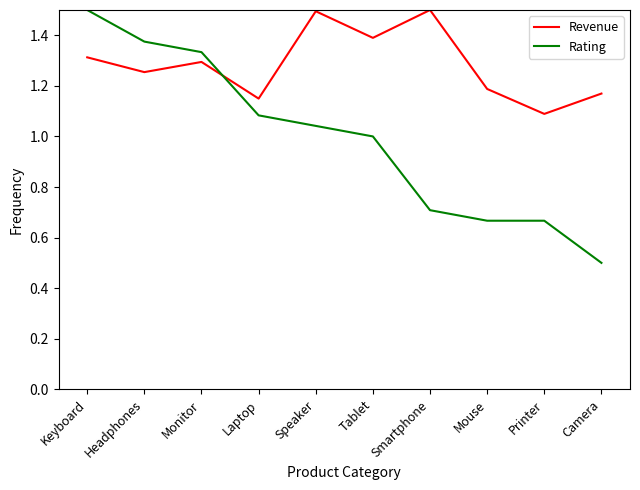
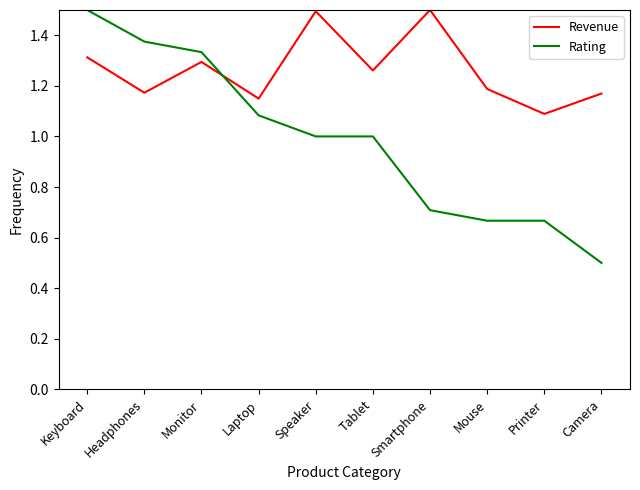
Revenue, Headphones: 1.25 -> 1.17
Rating, Speaker: 1.04 -> 1.00
Revenue, Tablet: 1.39 -> 1.26
